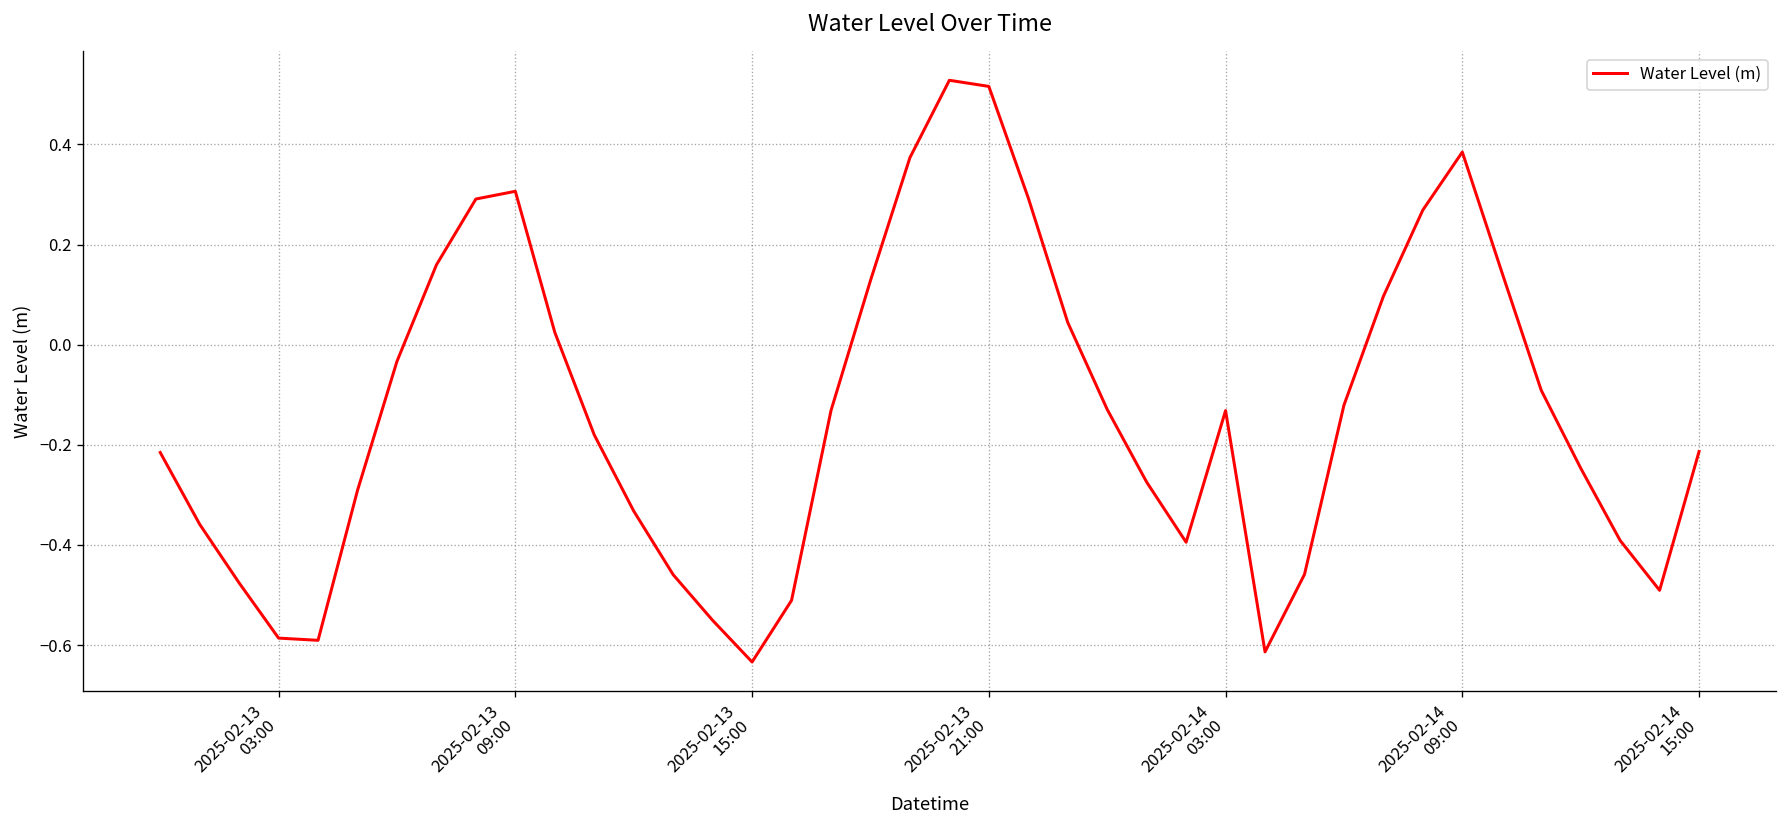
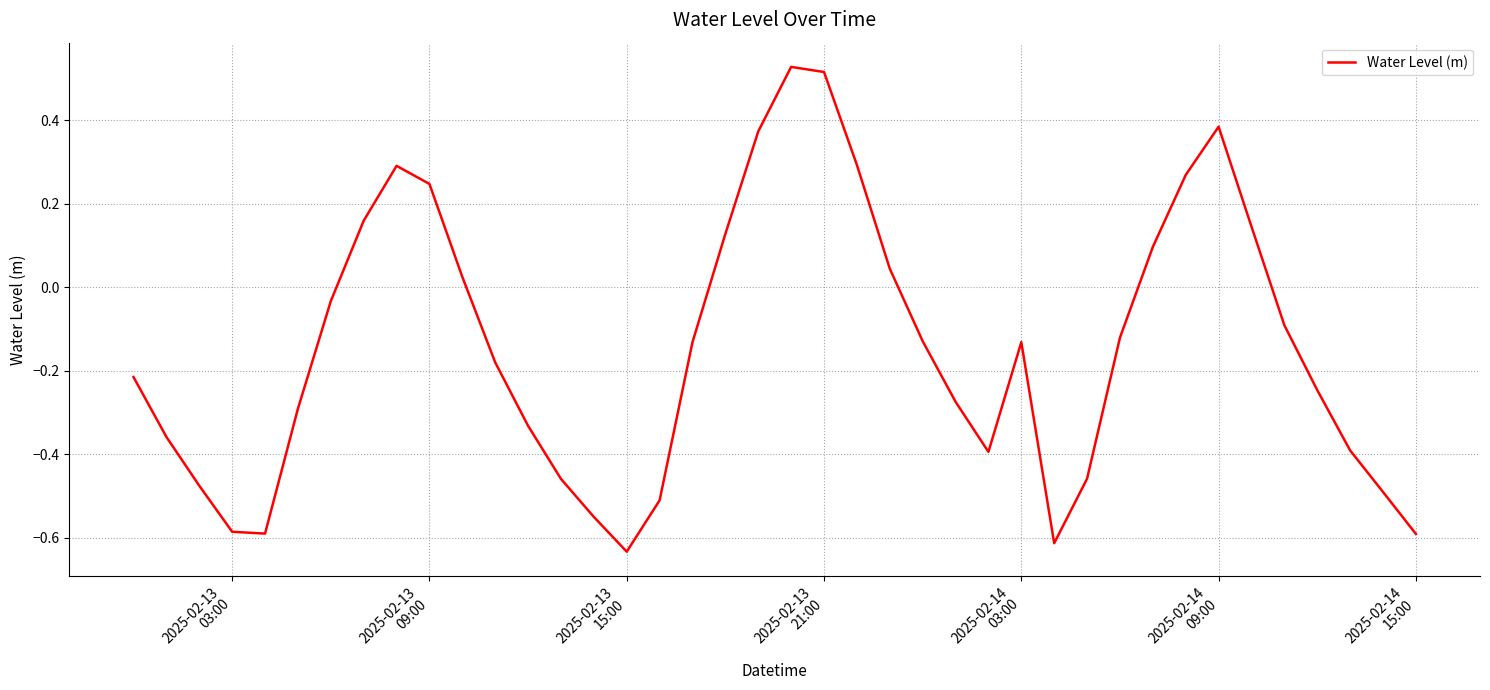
2025-02-13 09:00: 0.31 -> 0.25
2025-02-14 15:00: -0.21 -> -0.59
